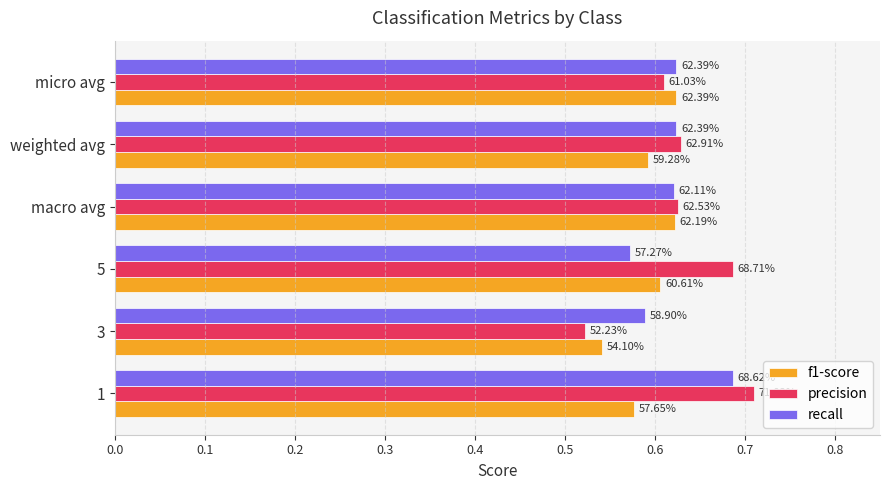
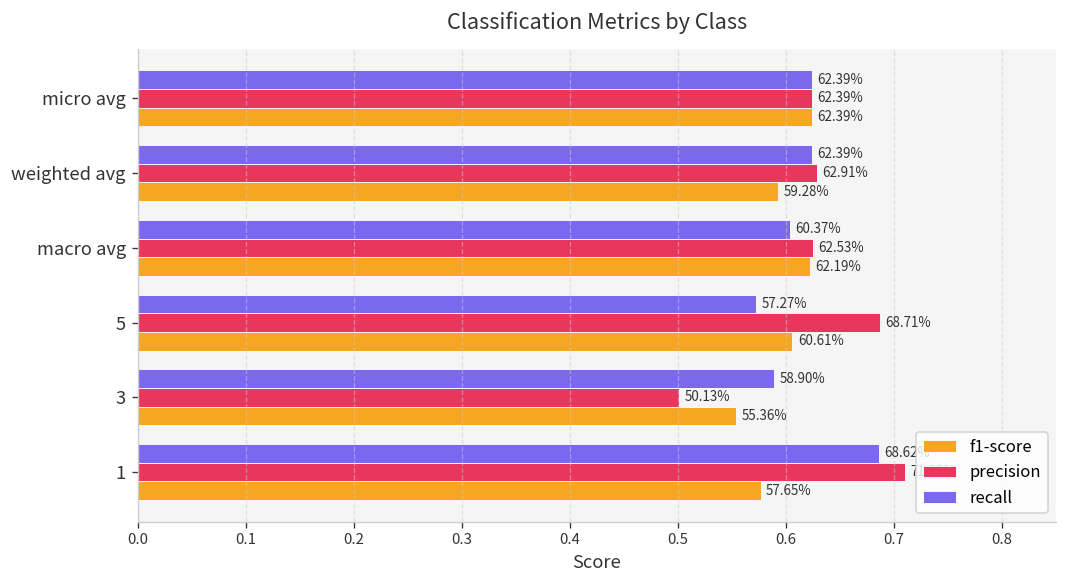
precision, micro avg: 61.03% -> 62.39%
recall, macro avg: 62.11% -> 60.37%
precision, 3: 52.23% -> 50.13%
f1-score, 3: 54.10% -> 55.36%
